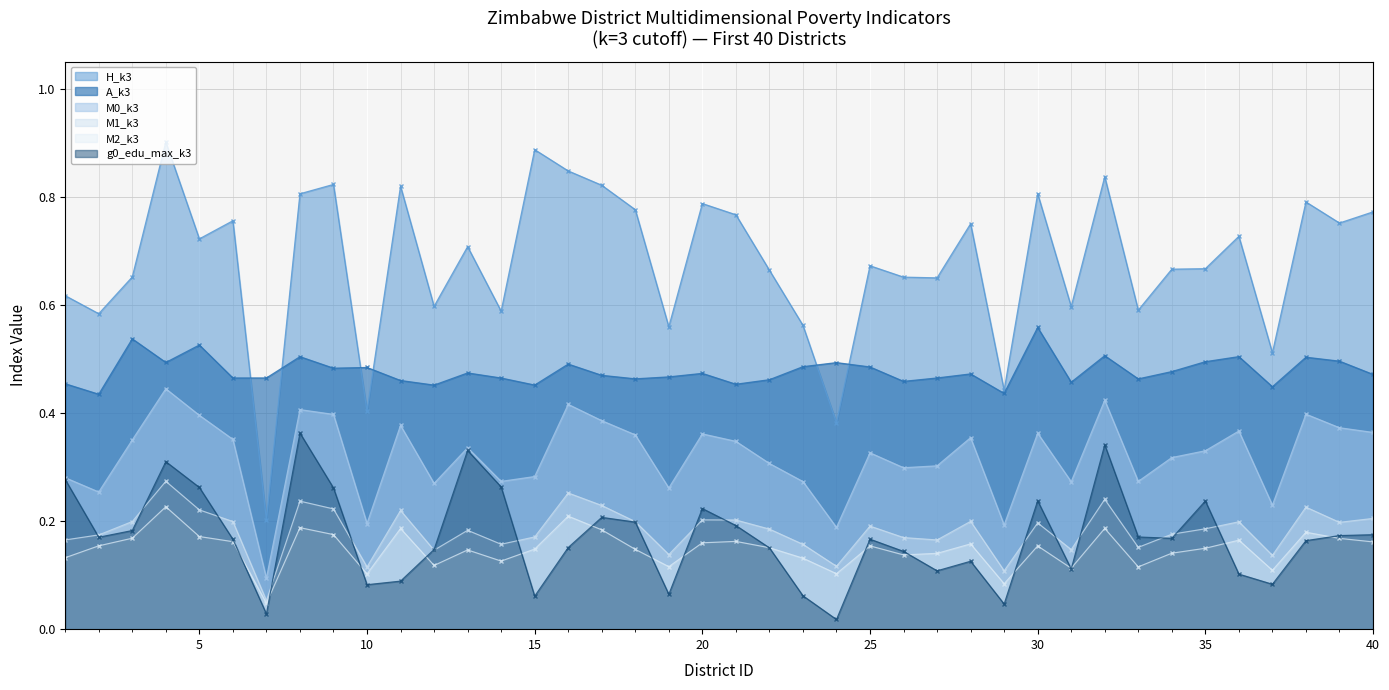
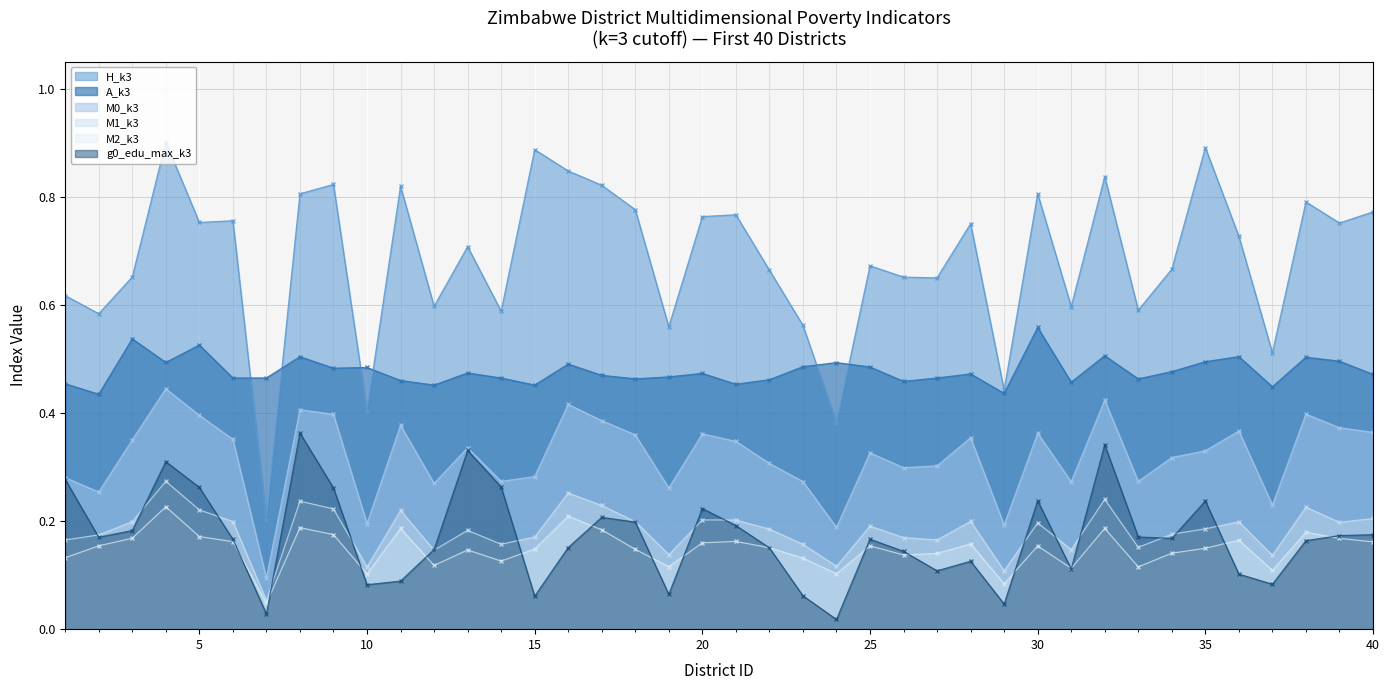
H_k3, 5: 0.72 -> 0.75
H_k3, 20: 0.79 -> 0.76
H_k3, 35: 0.67 -> 0.89
